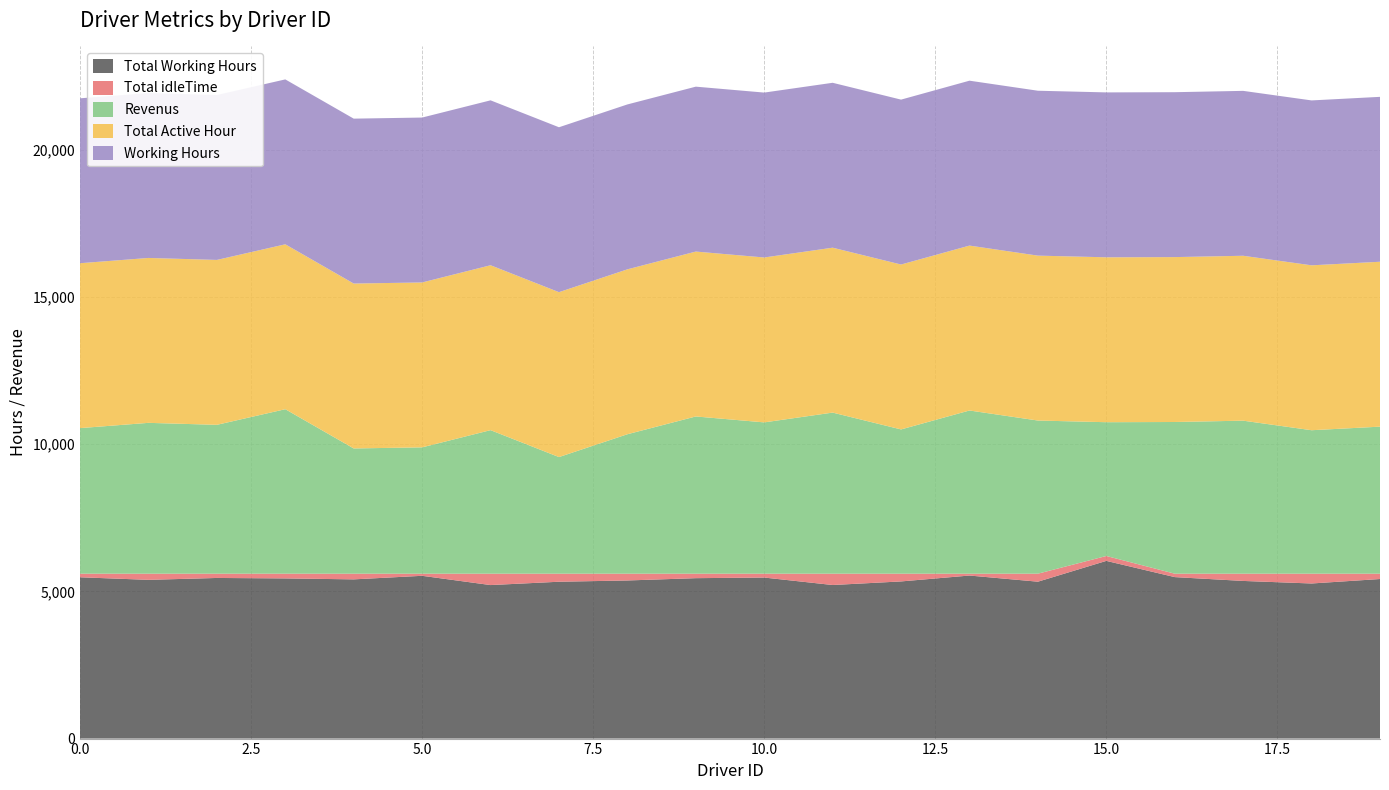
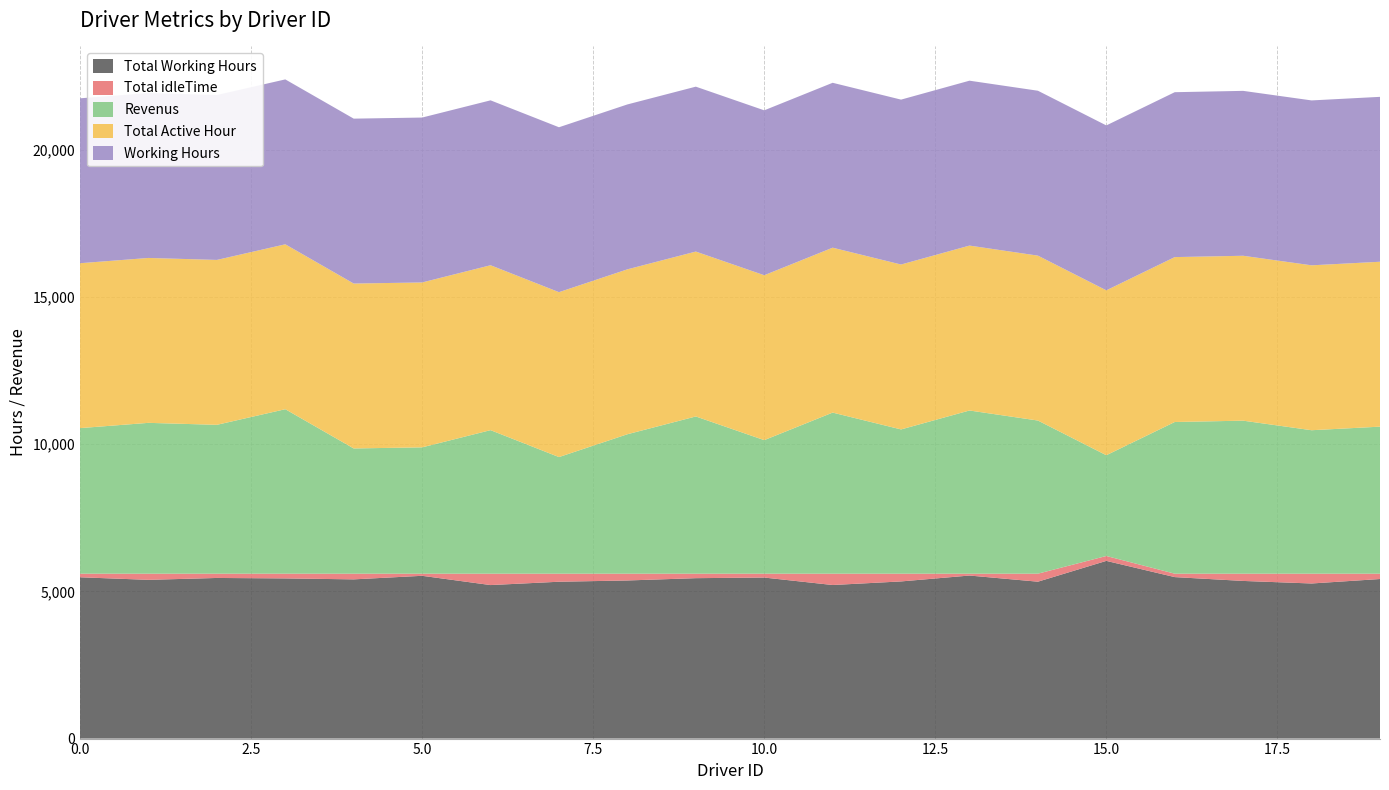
Revenus, 10.0: 5,100 -> 4,500
Revenus, 15.0: 4,500 -> 3,400
